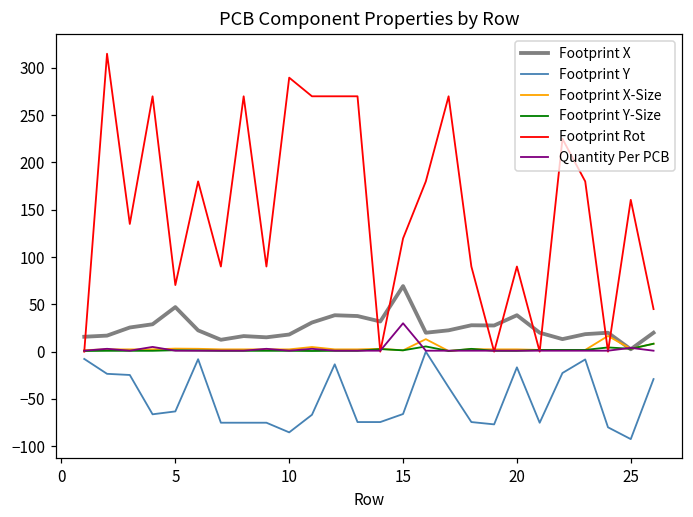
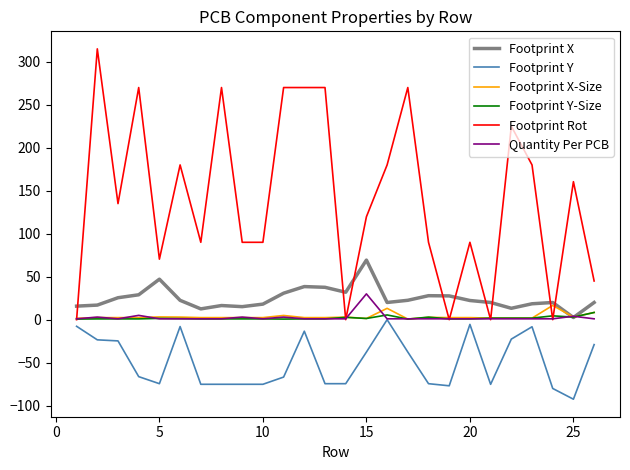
Footprint Y, 5: -60 -> -70
Footprint Y, 10: -90 -> -80
Footprint Rot, 10: 290 -> 90
Footprint Y, 15: -70 -> -40
Footprint X, 20: 40 -> 20
Footprint Y, 20: -20 -> -10
